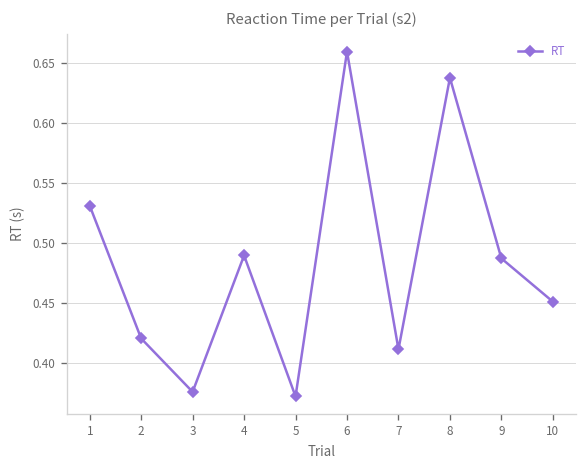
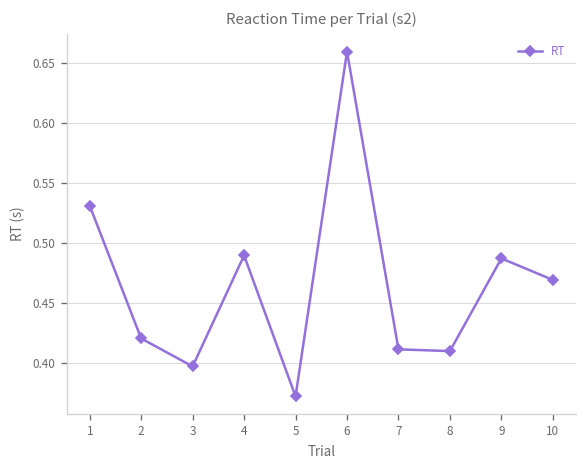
3: 0.38 -> 0.40
8: 0.64 -> 0.41
10: 0.45 -> 0.47
